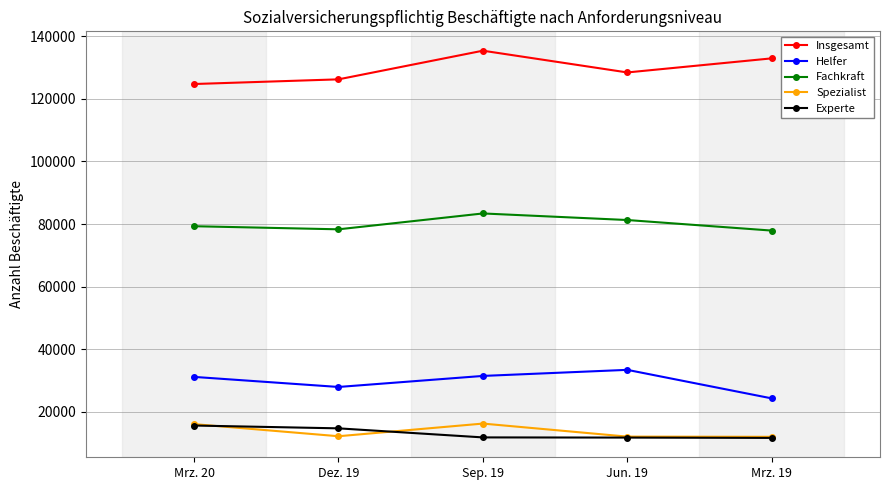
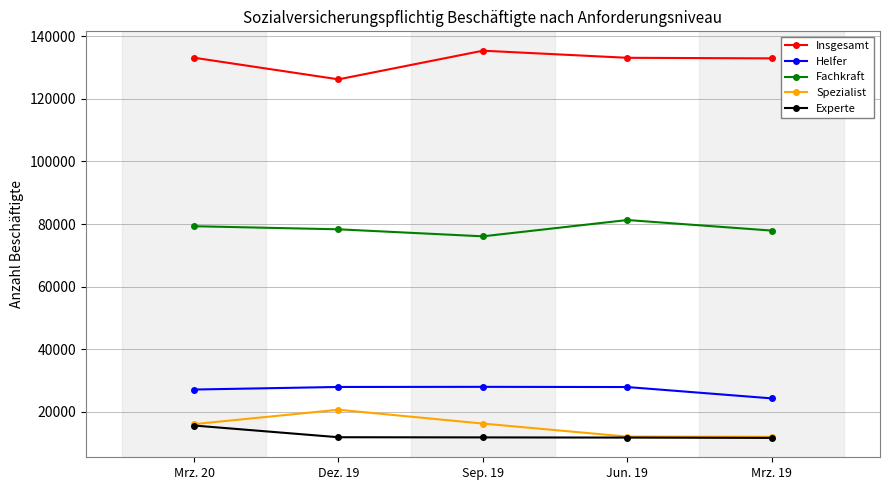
Insgesamt, Mrz. 20: 125000 -> 133000
Helfer, Mrz. 20: 31000 -> 27000
Spezialist, Dez. 19: 12000 -> 21000
Experte, Dez. 19: 15000 -> 12000
Helfer, Sep. 19: 31000 -> 28000
Fachkraft, Sep. 19: 83000 -> 76000
Insgesamt, Jun. 19: 128000 -> 133000
Helfer, Jun. 19: 33000 -> 28000
